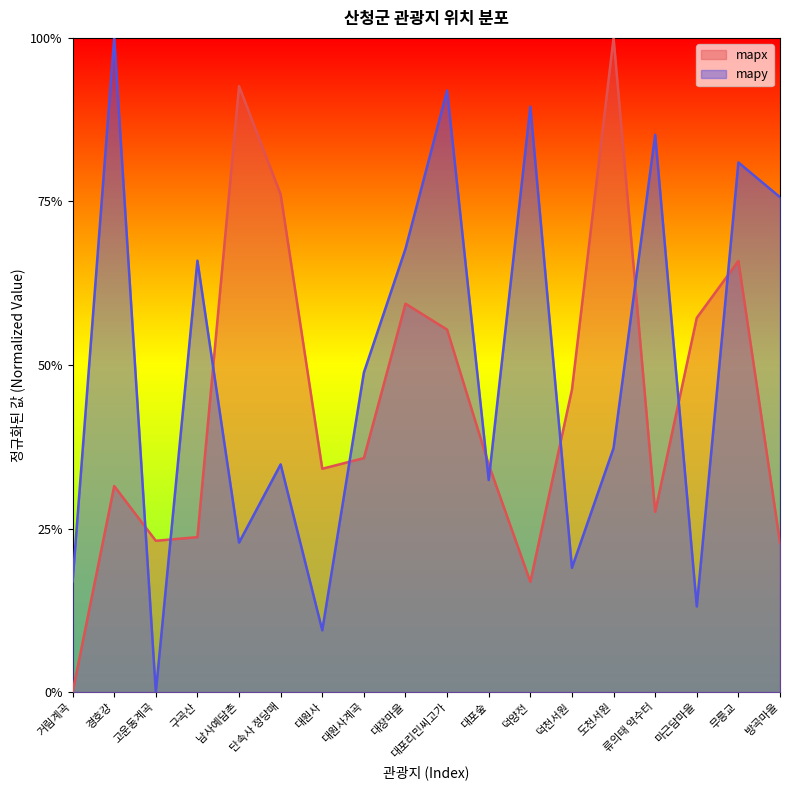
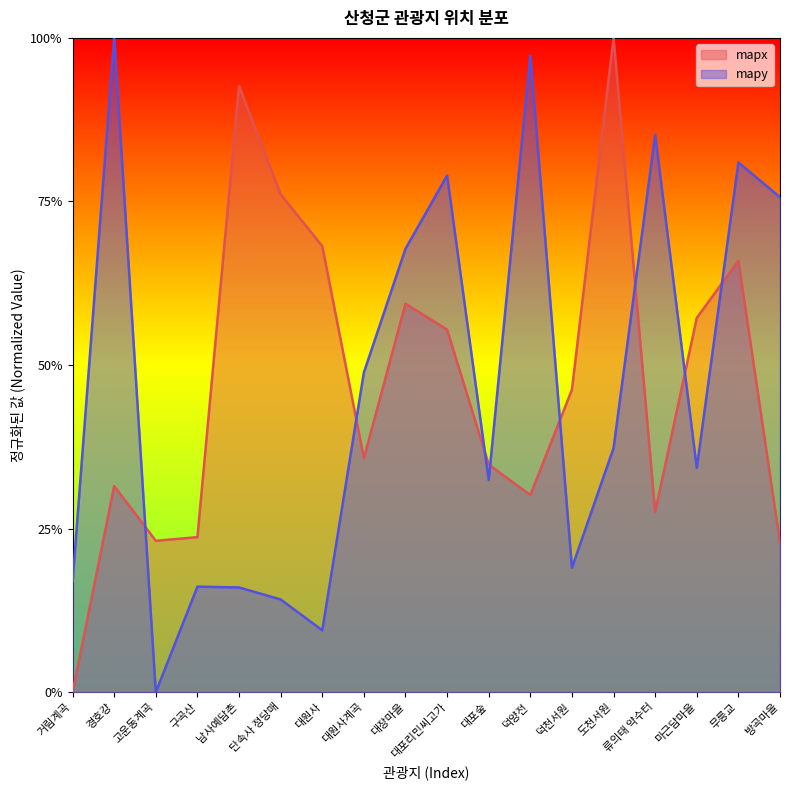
mapy, 구곡산: 66% -> 16%
mapy, 남사예담촌: 23% -> 16%
mapy, 단속사 정당매: 35% -> 14%
mapx, 대원사: 34% -> 68%
mapy, 대포리민씨고가: 92% -> 79%
mapx, 덕양전: 17% -> 30%
mapy, 덕양전: 89% -> 97%
mapy, 마근담마을: 13% -> 34%
